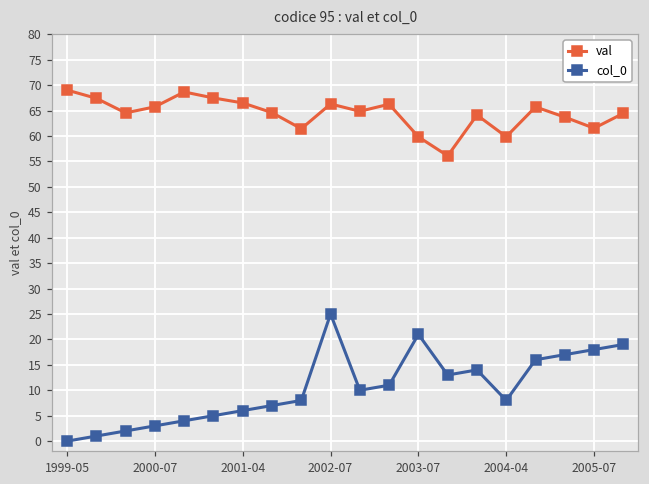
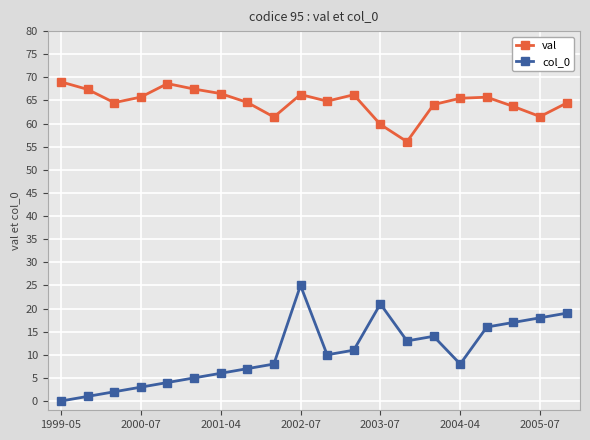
val, 2004-04: 60 -> 65
